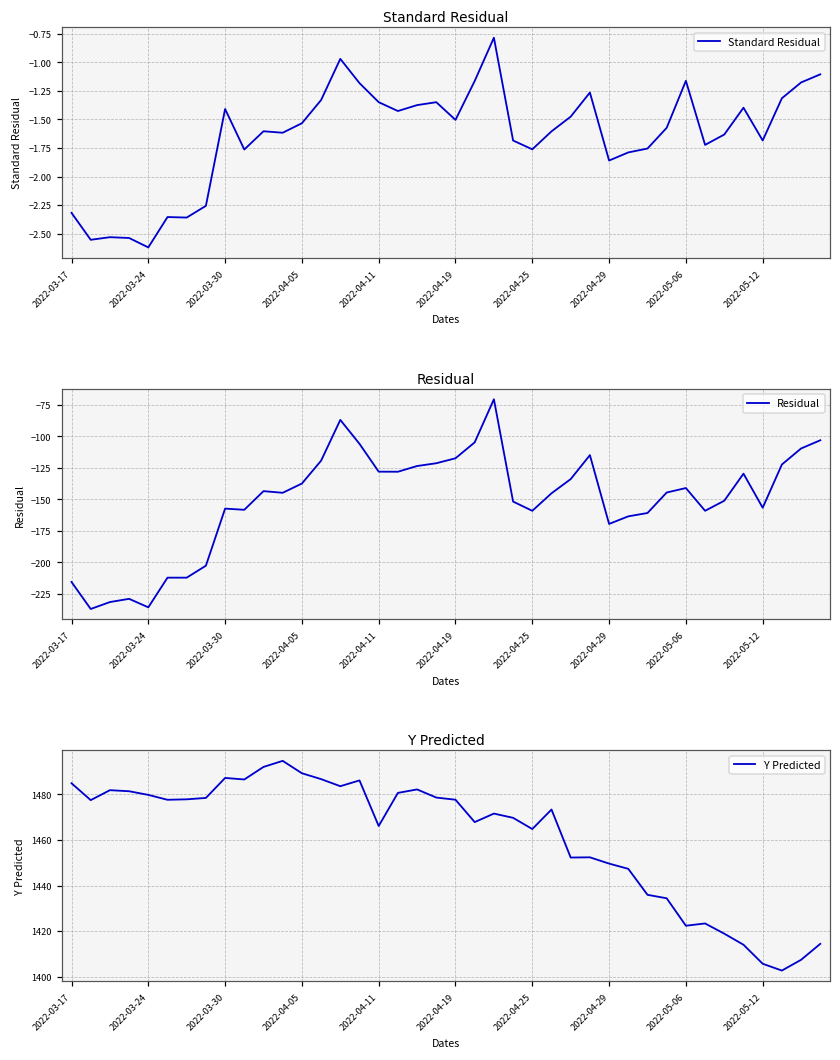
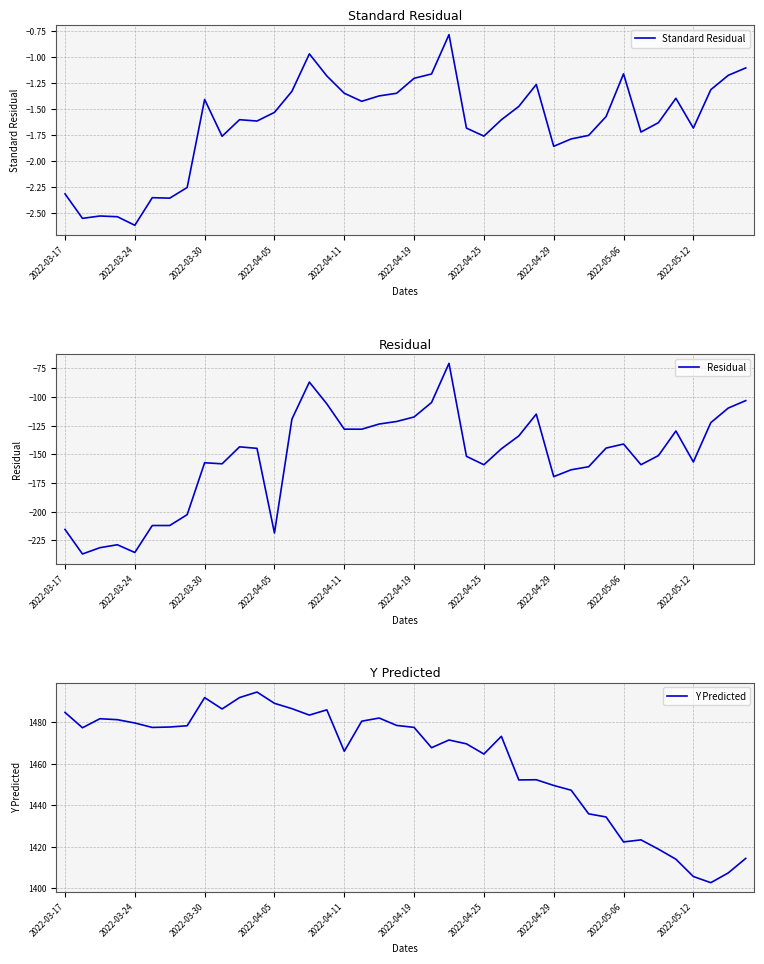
Standard Residual, 2022-04-19: -1.50 -> -1.21
Residual, 2022-04-05: -137 -> -219
Y Predicted, 2022-03-30: 1487 -> 1492
